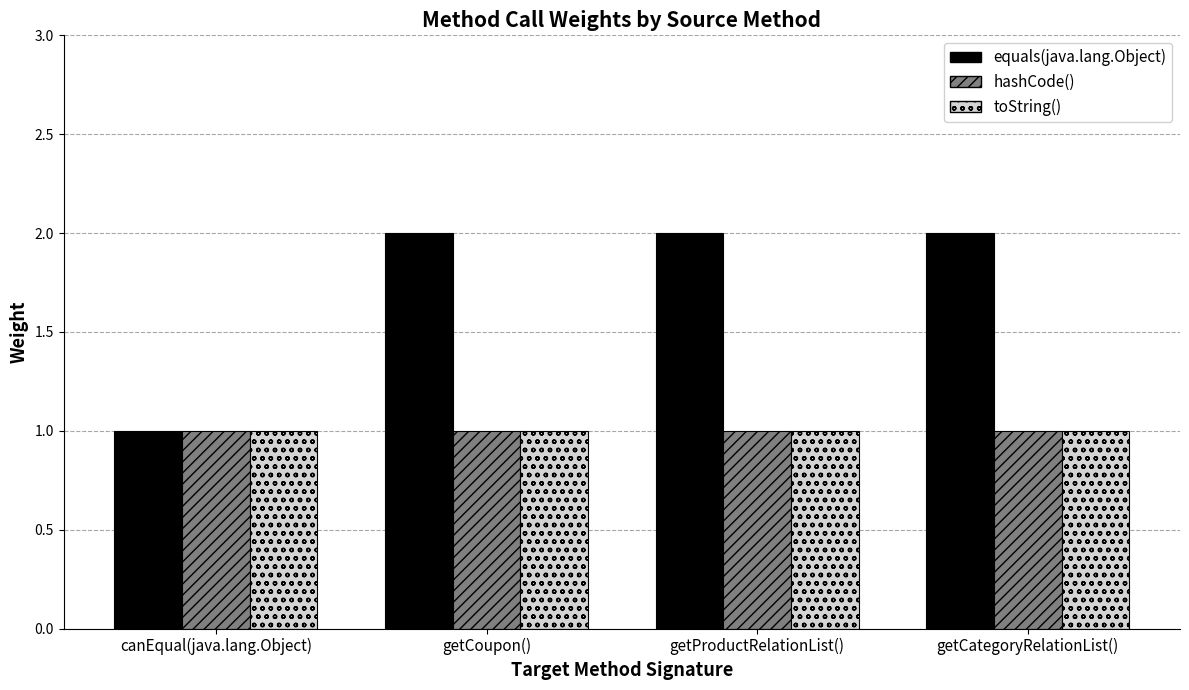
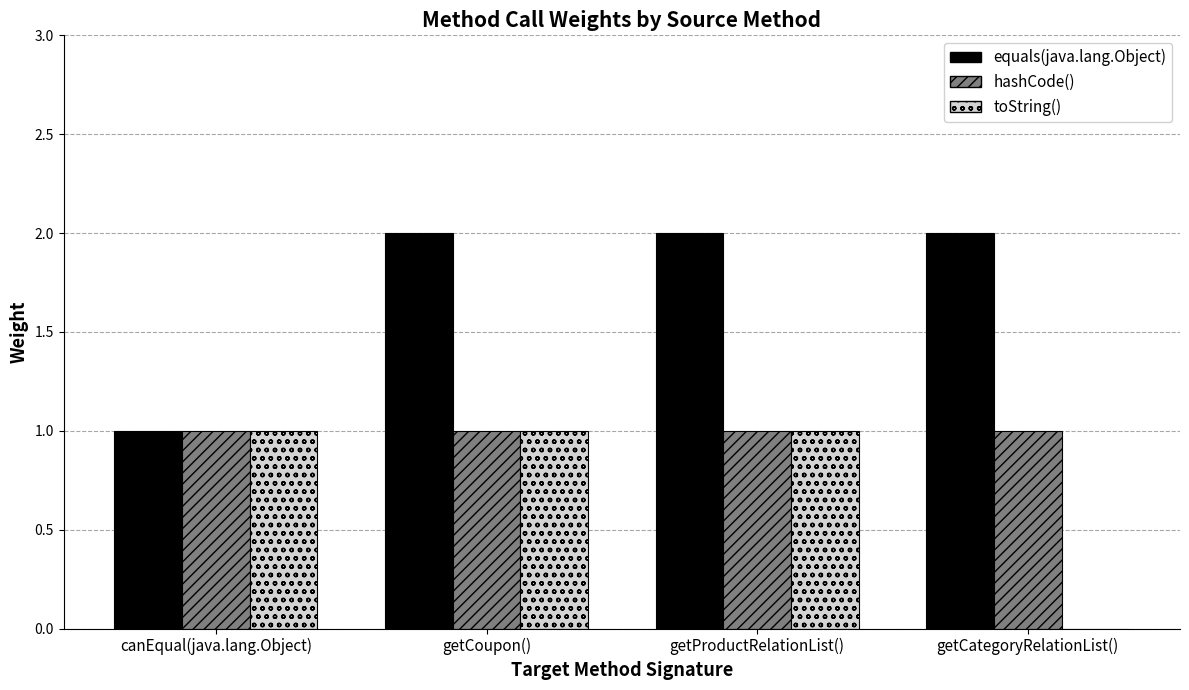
toString(), getCategoryRelationList(): 1 -> 0
